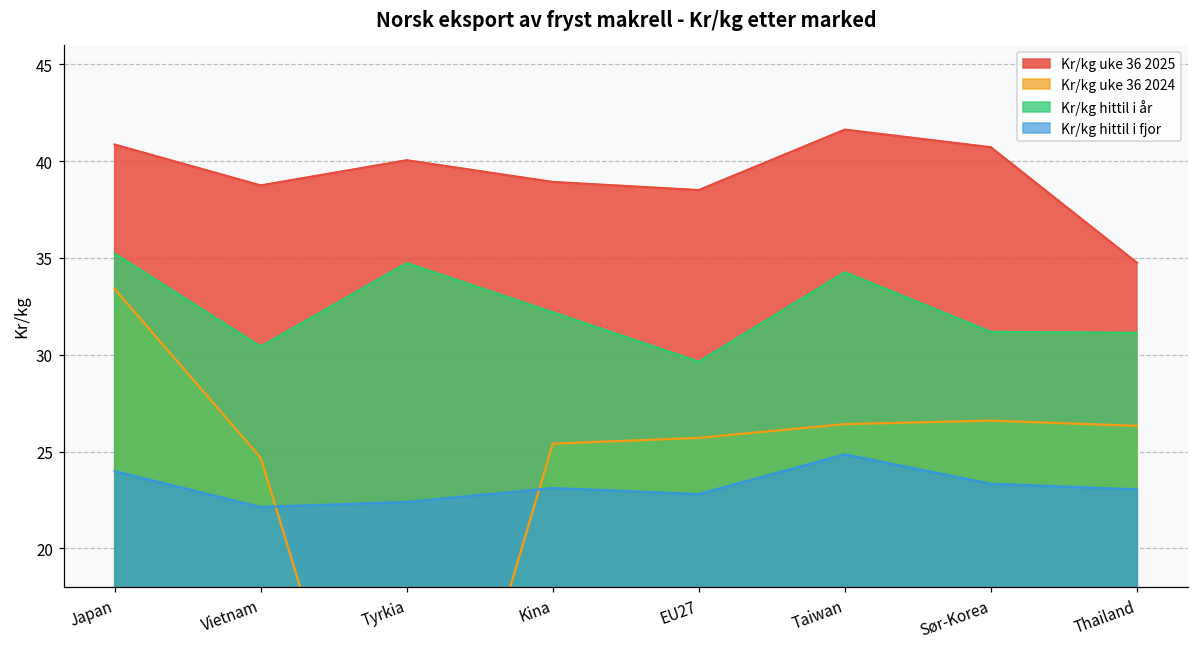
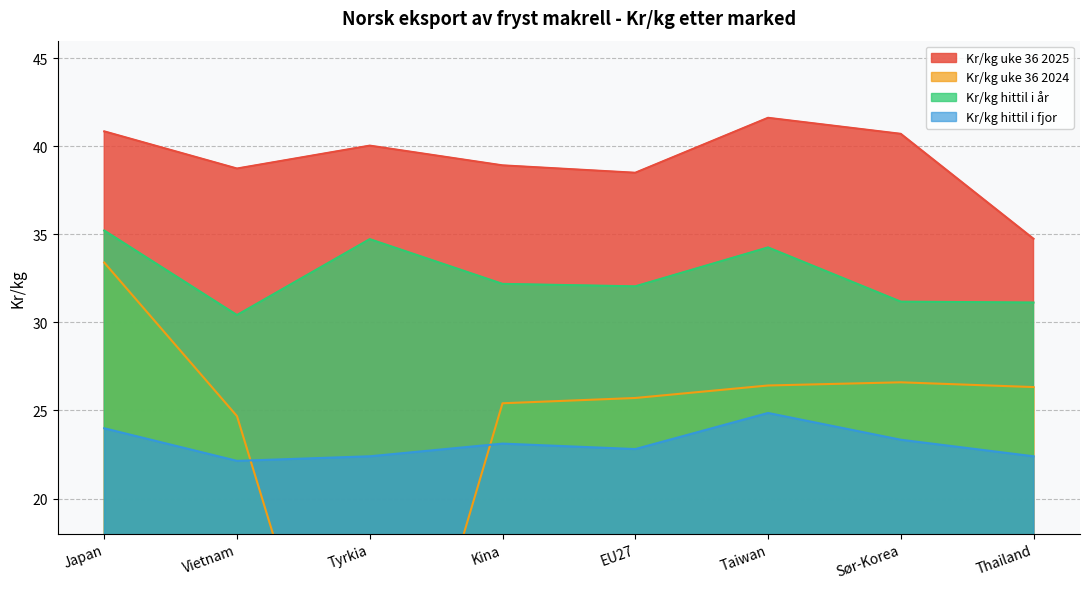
Kr/kg hittil i år, EU27: 29.6 -> 32.1
Kr/kg hittil i fjor, Thailand: 23.1 -> 22.4
